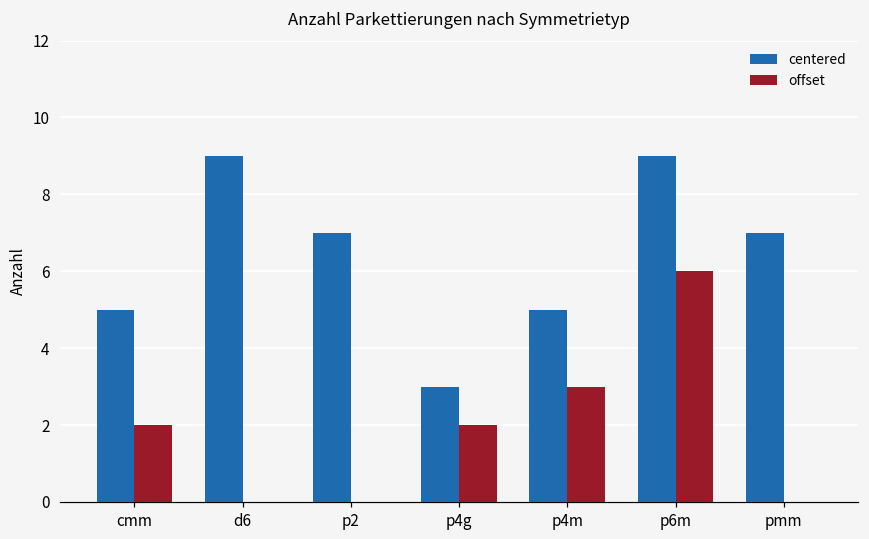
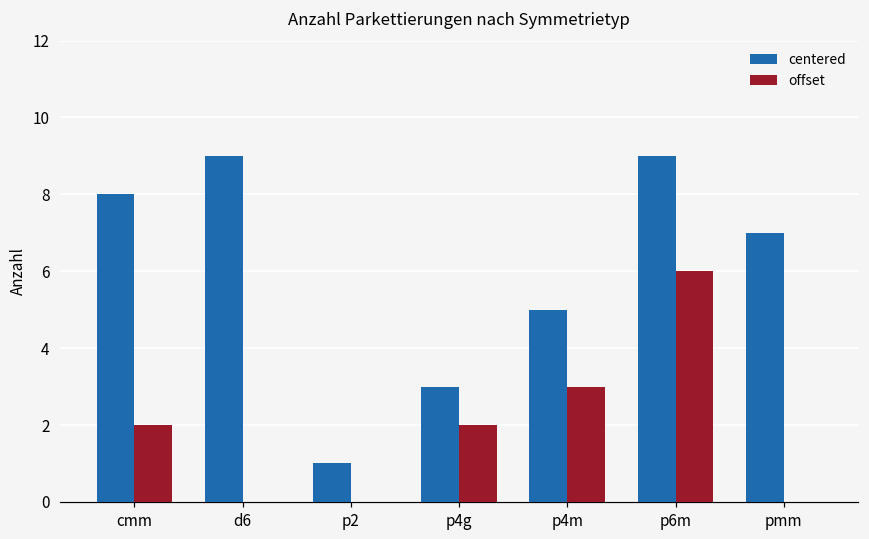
centered, cmm: 5 -> 8
centered, p2: 7 -> 1
